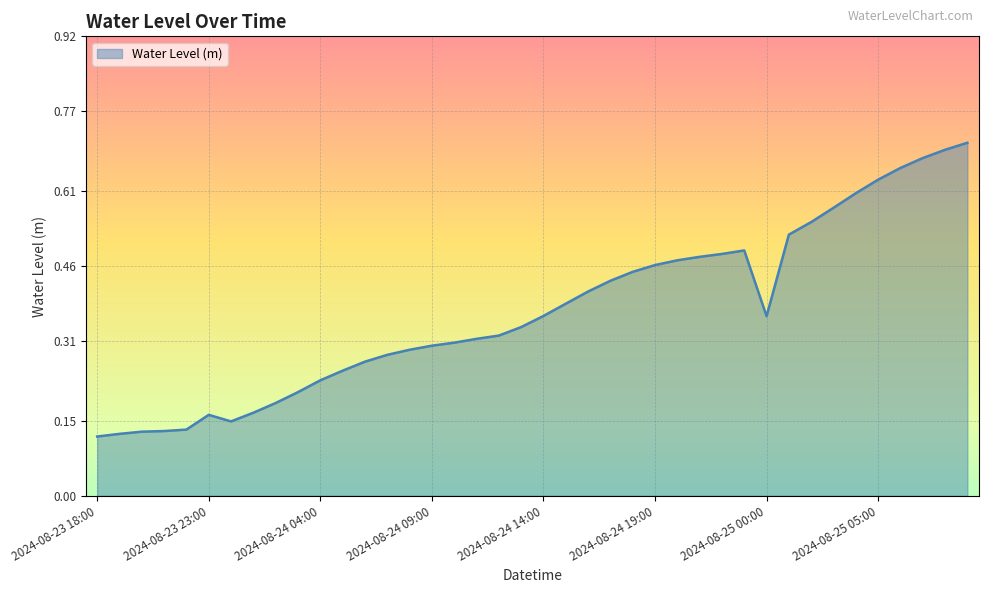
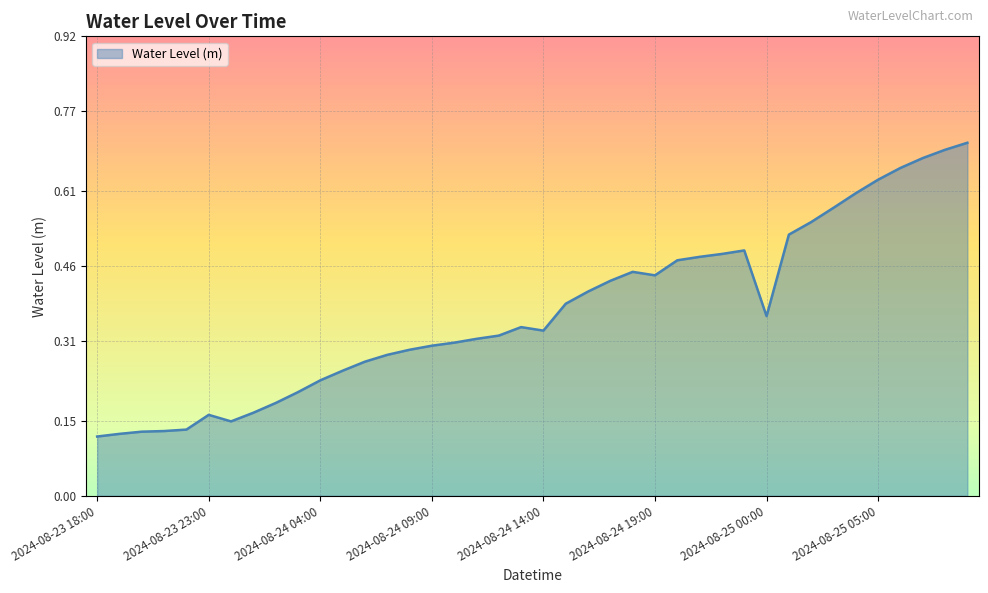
2024-08-24 14:00: 0.36 -> 0.33
2024-08-24 19:00: 0.46 -> 0.44
